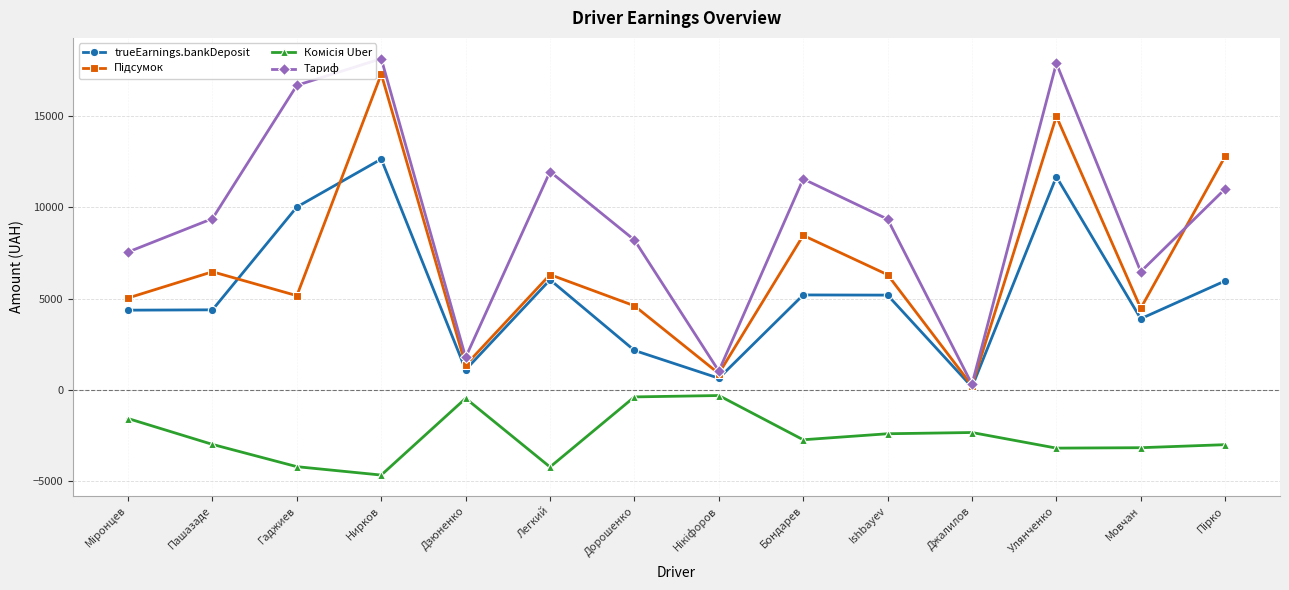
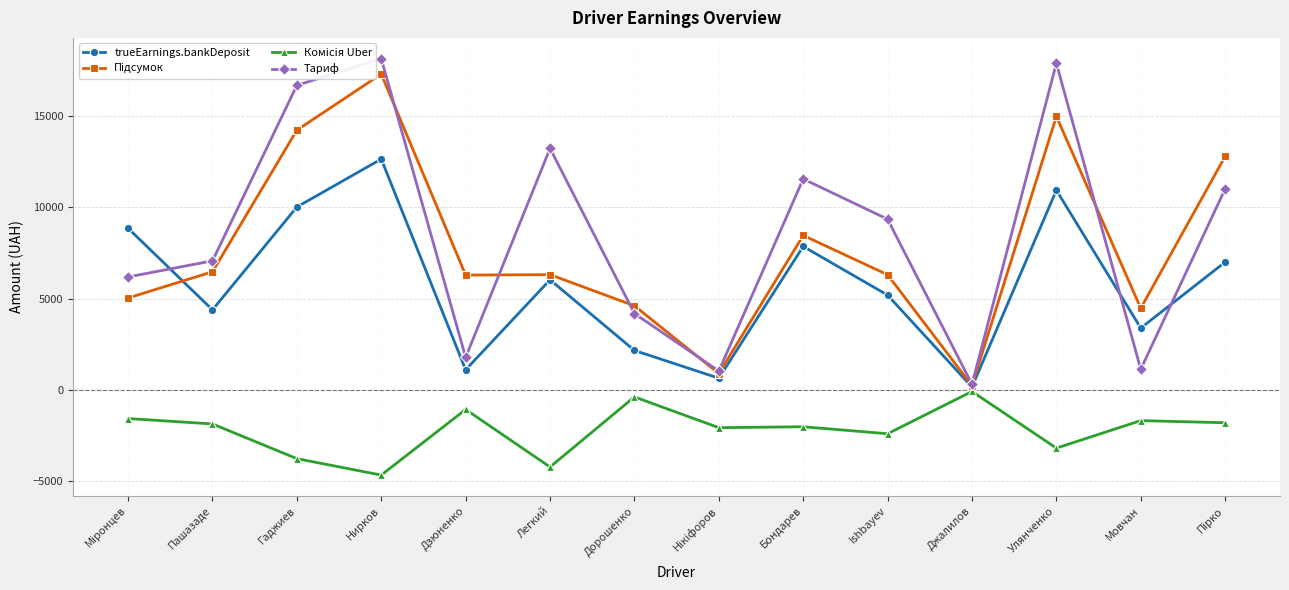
trueEarnings.bankDeposit, Міронцев: 4400 -> 8900
Тариф, Міронцев: 7600 -> 6200
Комісія Uber, Пашазаде: -3000 -> -1900
Тариф, Пашазаде: 9400 -> 7100
Підсумок, Гаджиев: 5200 -> 14200
Комісія Uber, Гаджиев: -4200 -> -3800
Підсумок, Дзюненко: 1400 -> 6300
Комісія Uber, Дзюненко: -500 -> -1100
Тариф, Легкий: 12000 -> 13200
Тариф, Дорошенко: 8200 -> 4200
Комісія Uber, Нікіфоров: -300 -> -2100
trueEarnings.bankDeposit, Бондарев: 5200 -> 7900
Комісія Uber, Бондарев: -2700 -> -2000
Комісія Uber, Джалилов: -2300 -> -100
trueEarnings.bankDeposit, Улянченко: 11700 -> 10900
trueEarnings.bankDeposit, Мовчан: 3900 -> 3400
Комісія Uber, Мовчан: -3200 -> -1700
Тариф, Мовчан: 6500 -> 1100
trueEarnings.bankDeposit, Пірко: 6000 -> 7000
Комісія Uber, Пірко: -3000 -> -1800
